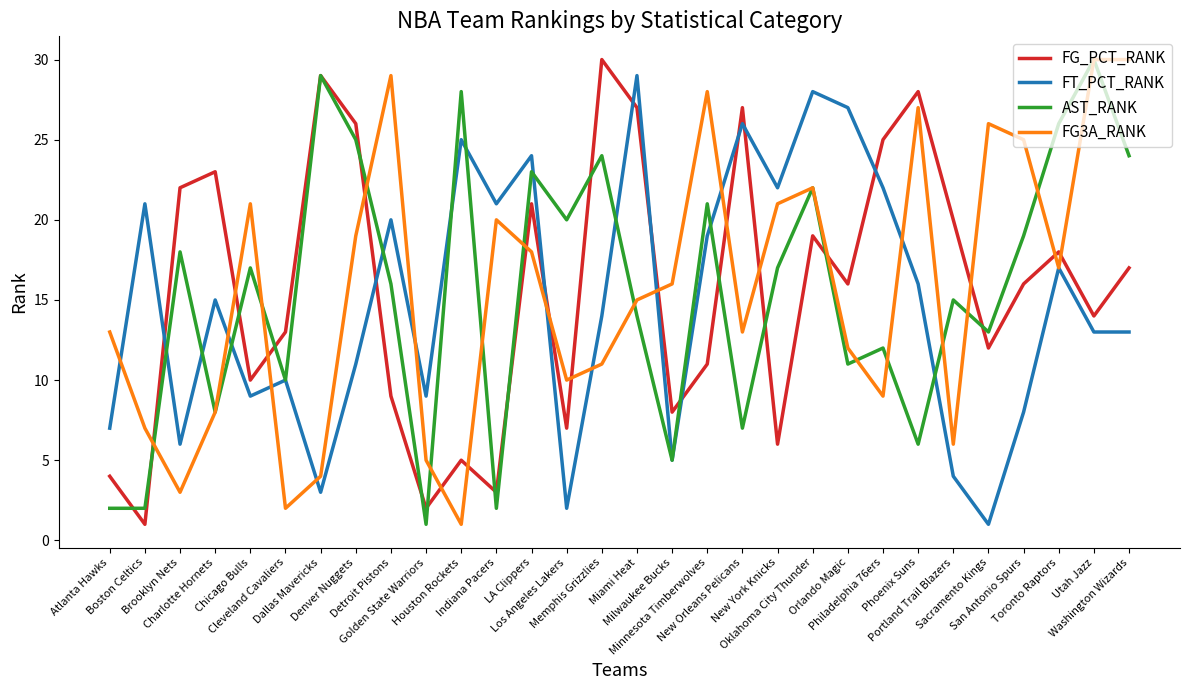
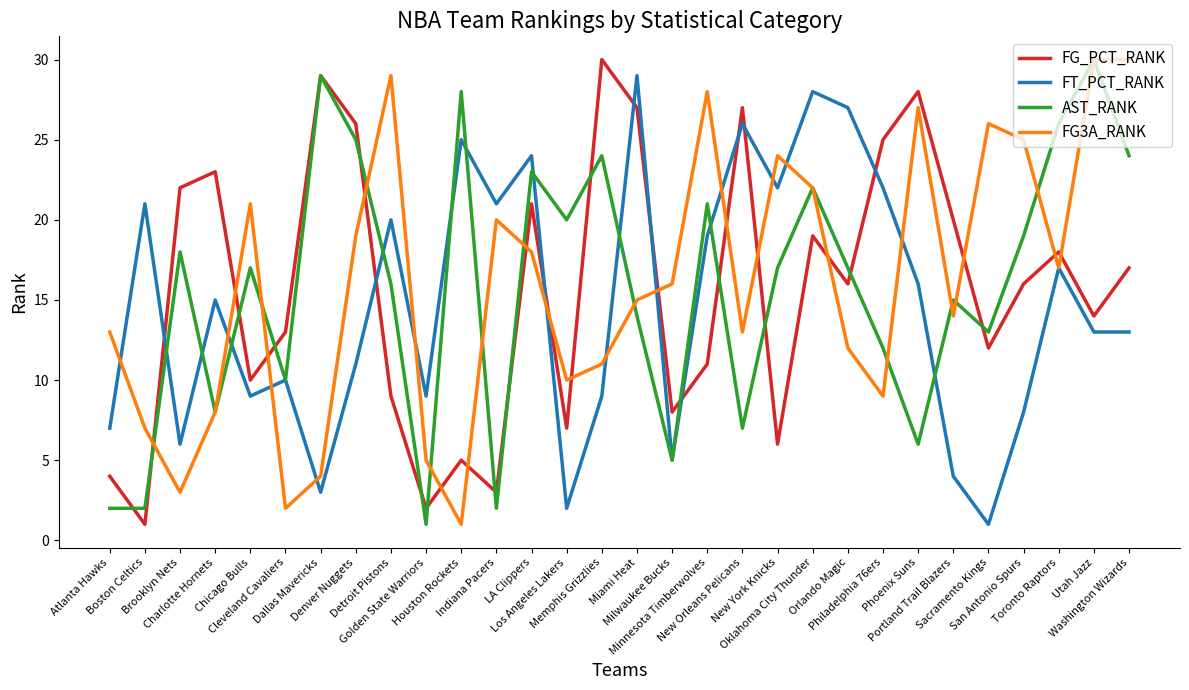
FT_PCT_RANK, Memphis Grizzlies: 14 -> 9
FG3A_RANK, New York Knicks: 21 -> 24
AST_RANK, Orlando Magic: 11 -> 17
FG3A_RANK, Portland Trail Blazers: 6 -> 14
